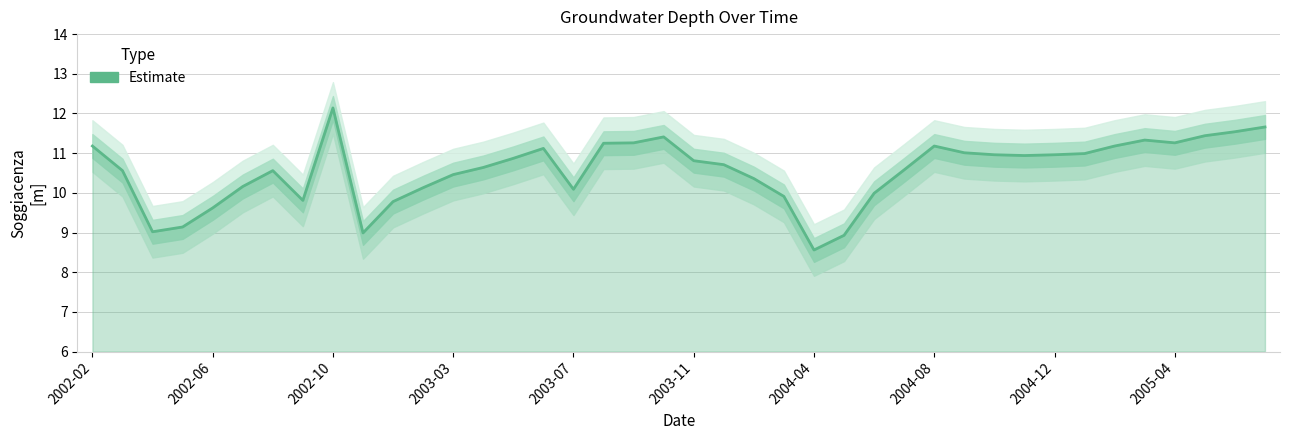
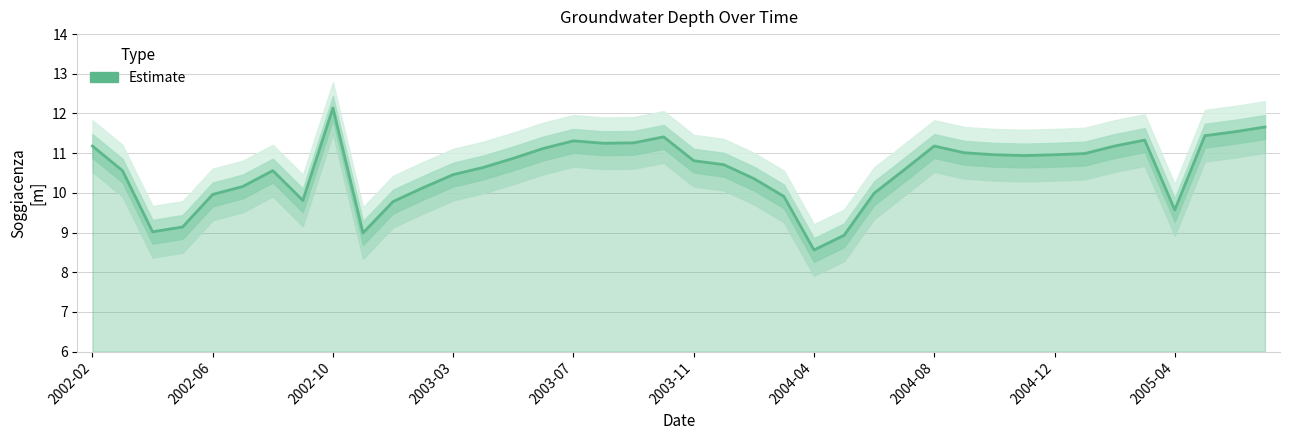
Estimate, 2002-06: 9.6 -> 10.0
Estimate, 2003-07: 10.1 -> 11.3
Estimate, 2005-04: 11.3 -> 9.6
